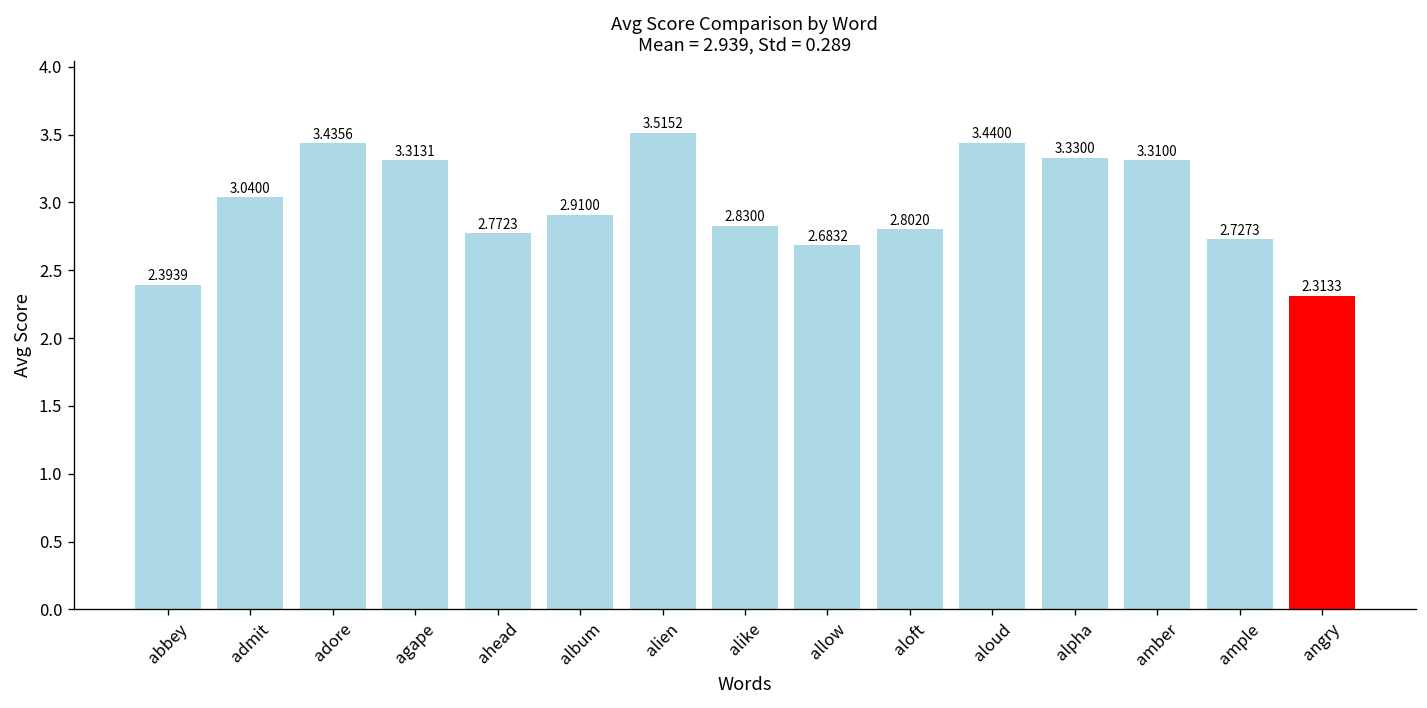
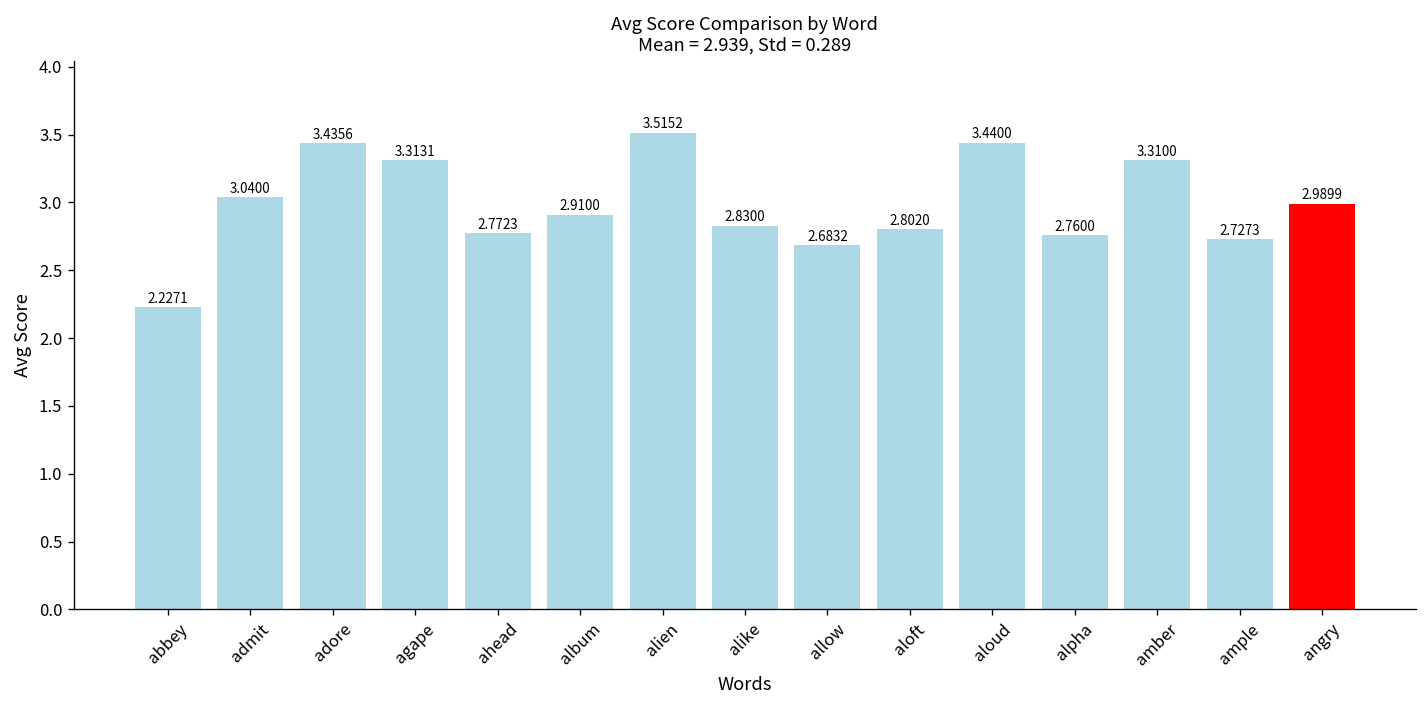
abbey: 2.3939 -> 2.2271
alpha: 3.3300 -> 2.7600
angry: 2.3133 -> 2.9899
